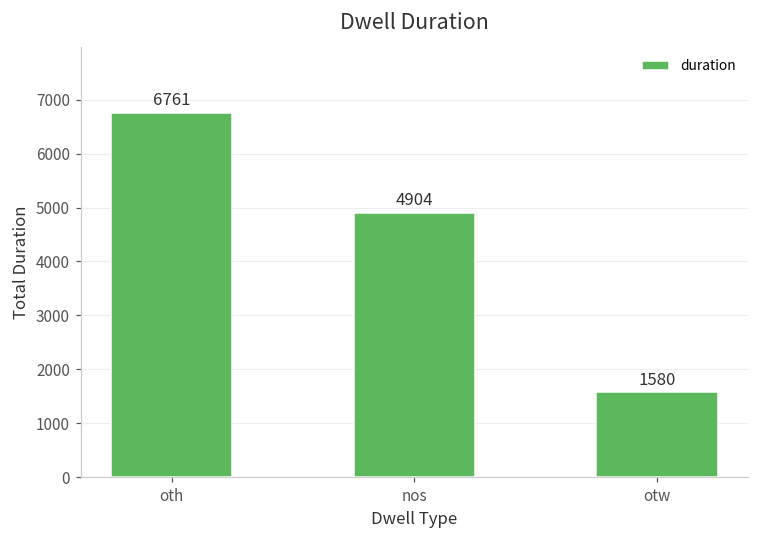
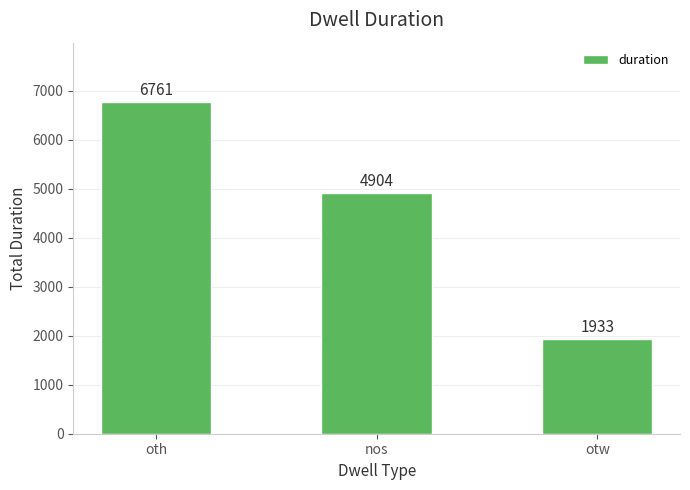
otw: 1580 -> 1933
